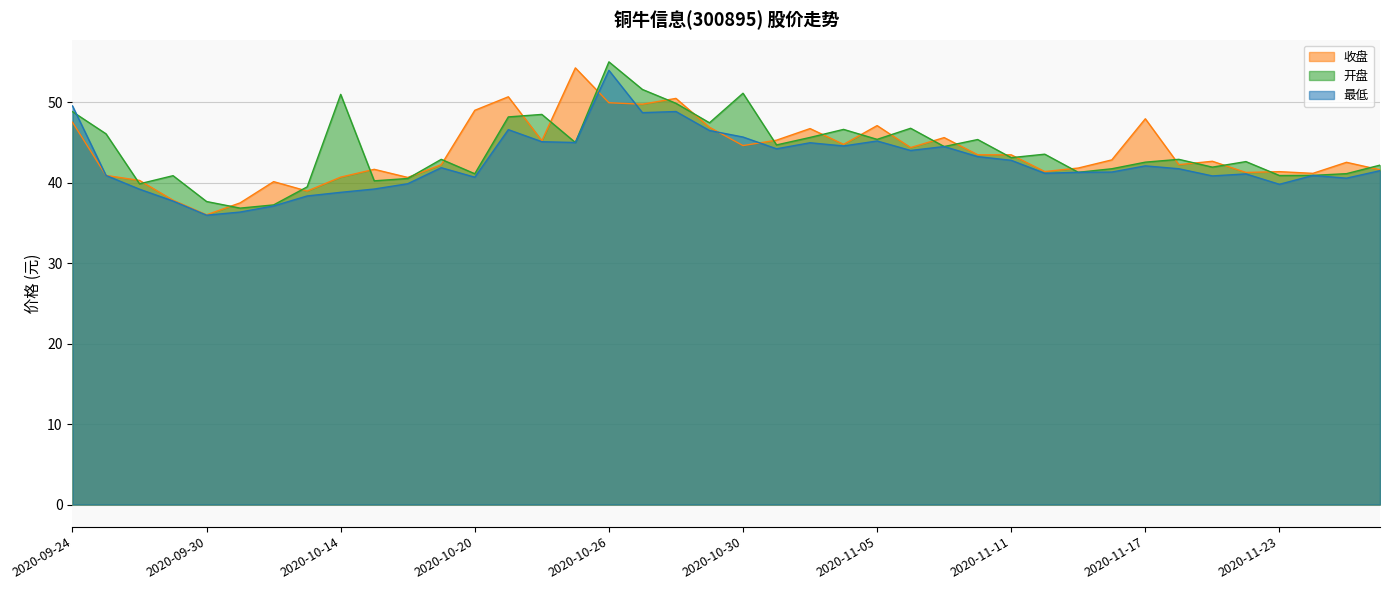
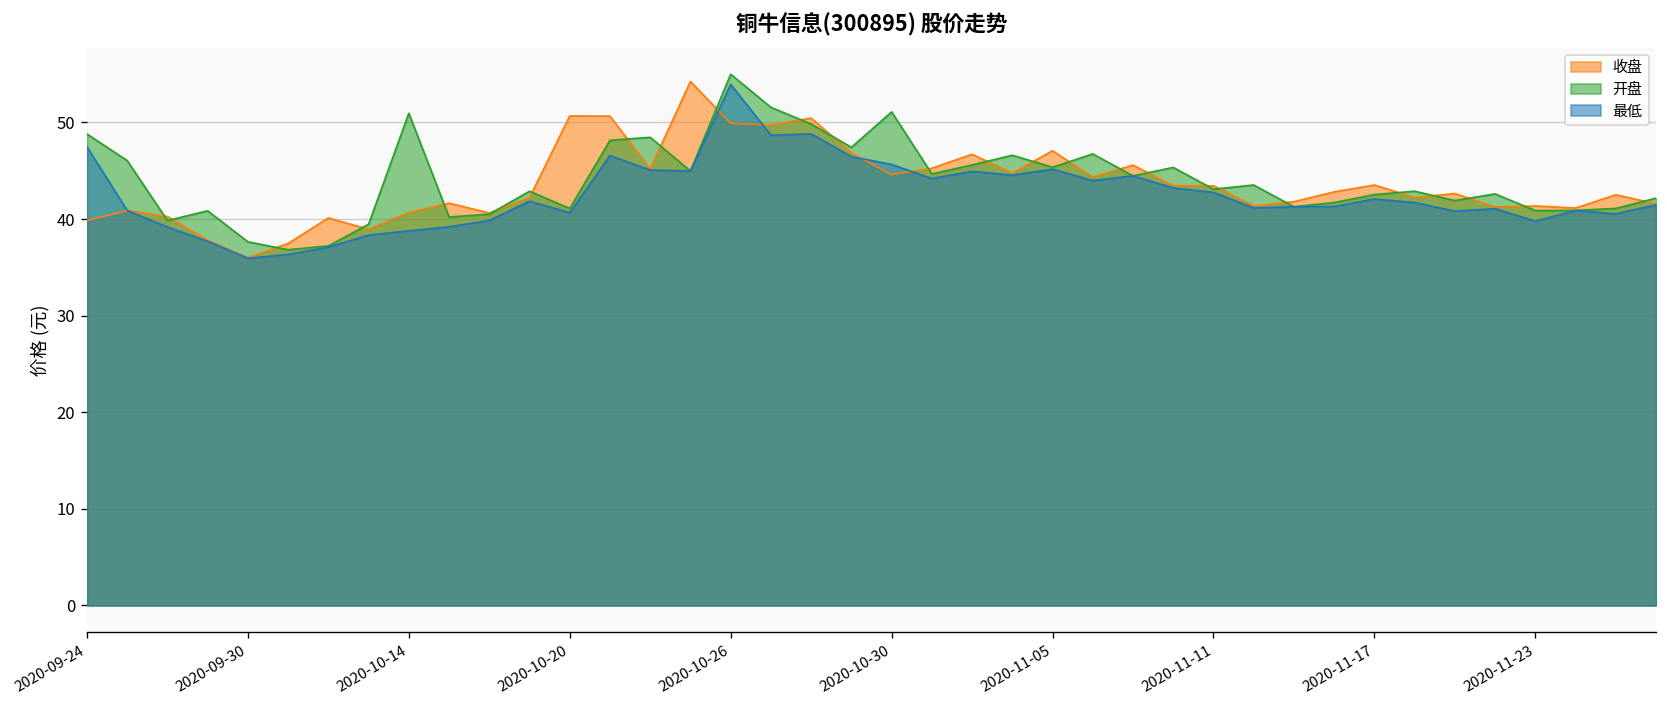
收盘, 2020-09-24: 47 -> 40
最低, 2020-09-24: 50 -> 47
收盘, 2020-10-20: 49 -> 51
收盘, 2020-11-17: 48 -> 44
